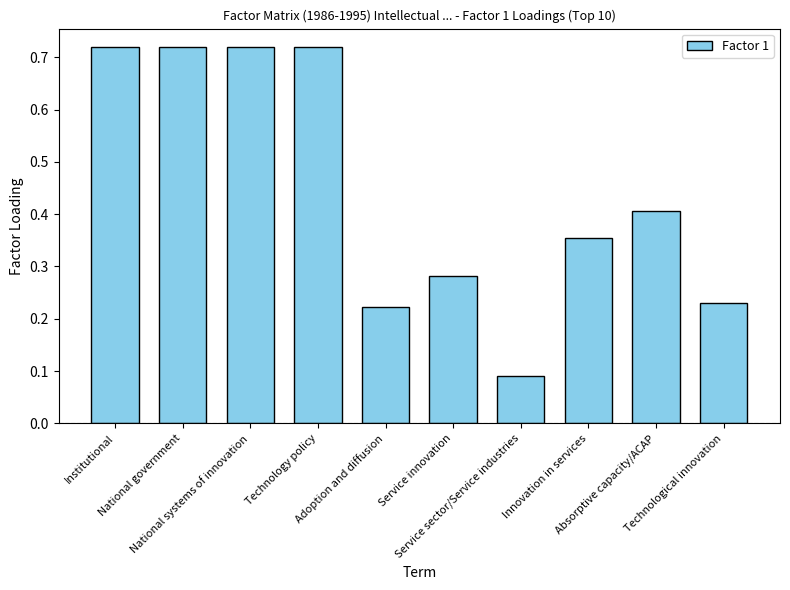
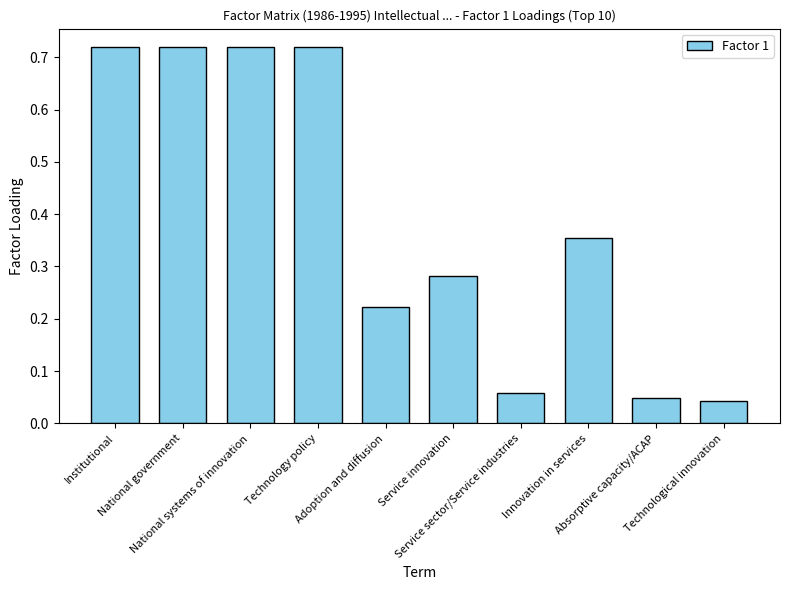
Service sector/Service industries: 0.09 -> 0.06
Absorptive capacity/ACAP: 0.41 -> 0.05
Technological innovation: 0.23 -> 0.04
